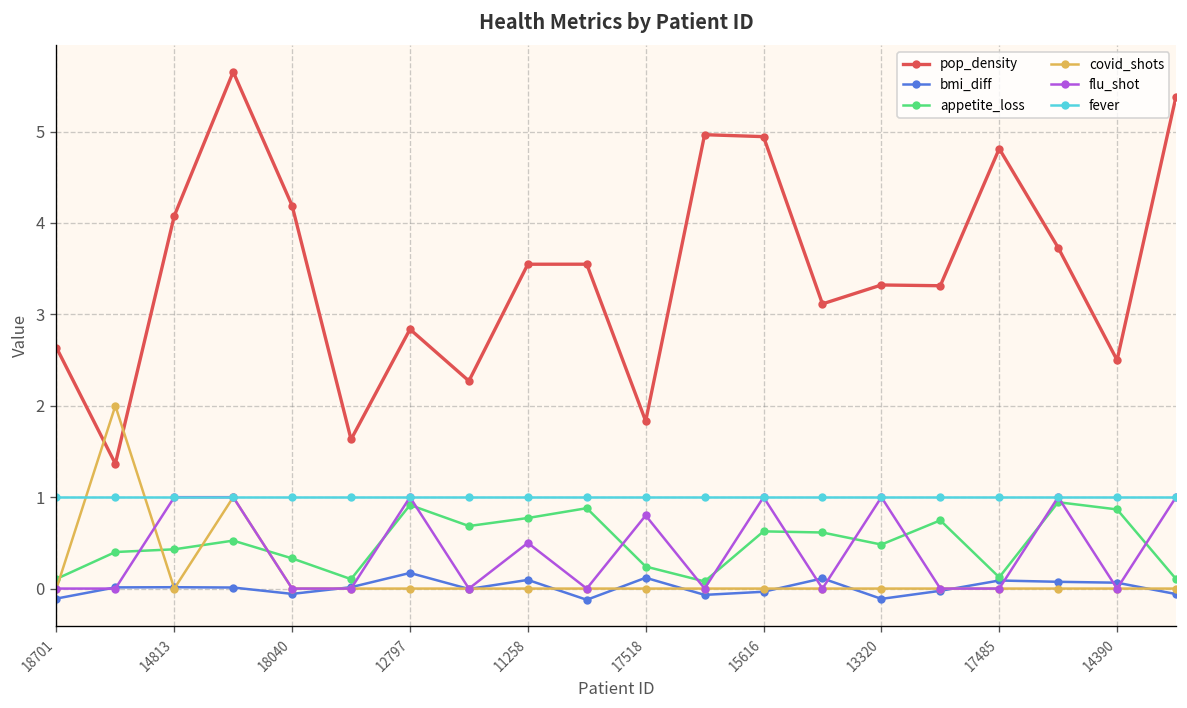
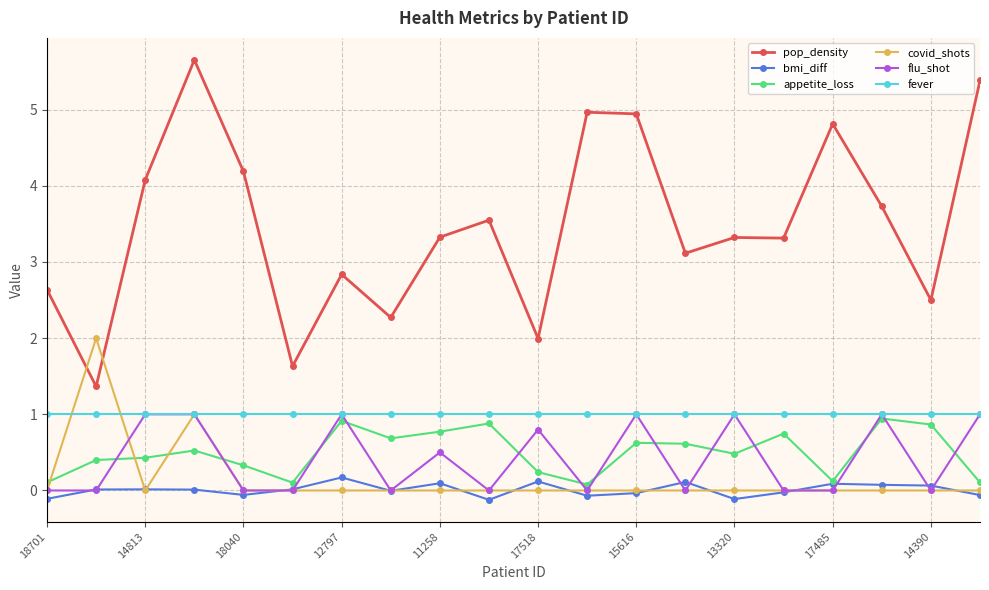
pop_density, 11258: 3.5 -> 3.3
pop_density, 17518: 1.8 -> 2.0
